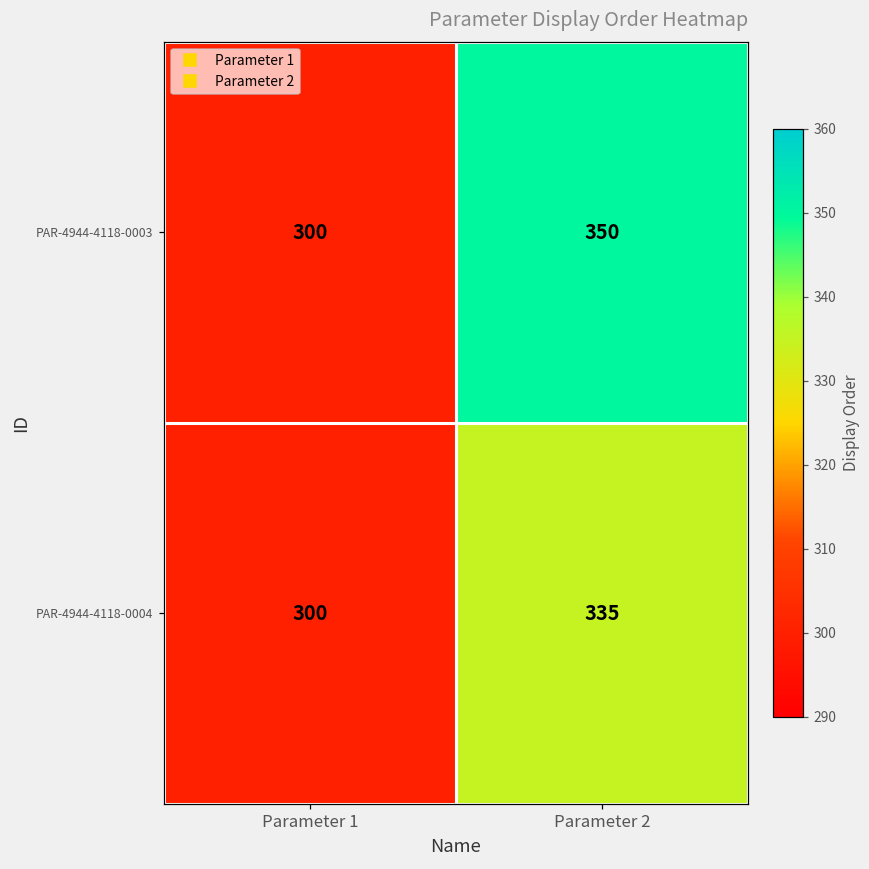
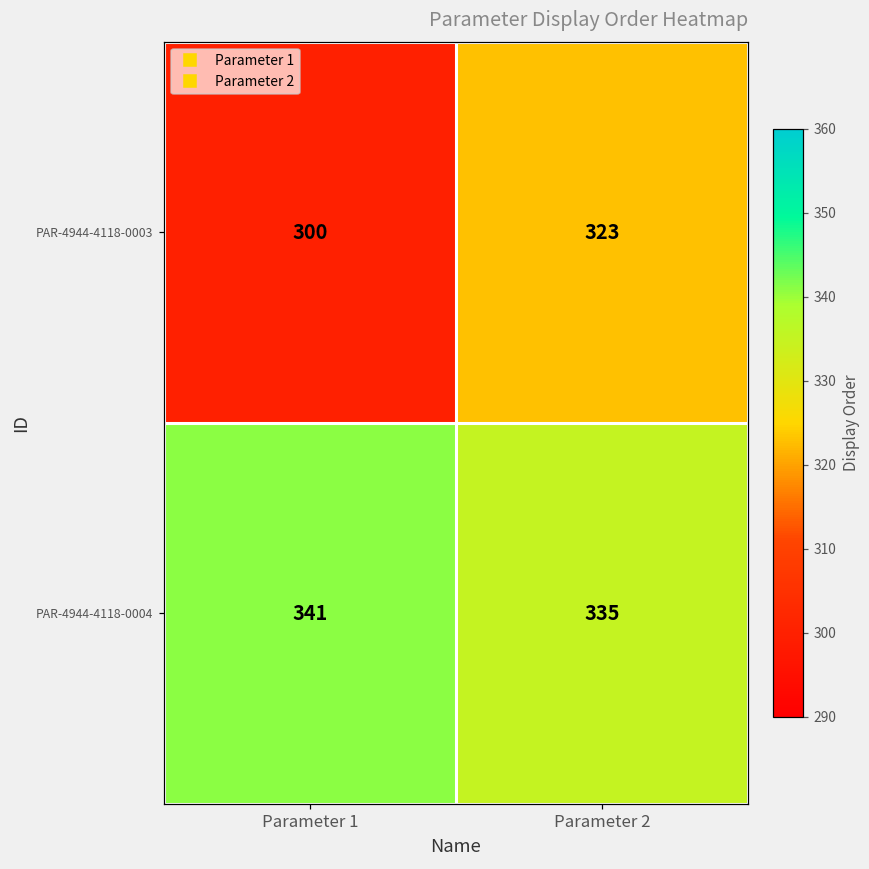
PAR-4944-4118-0003, Parameter 2: 350 -> 323
PAR-4944-4118-0004, Parameter 1: 300 -> 341
